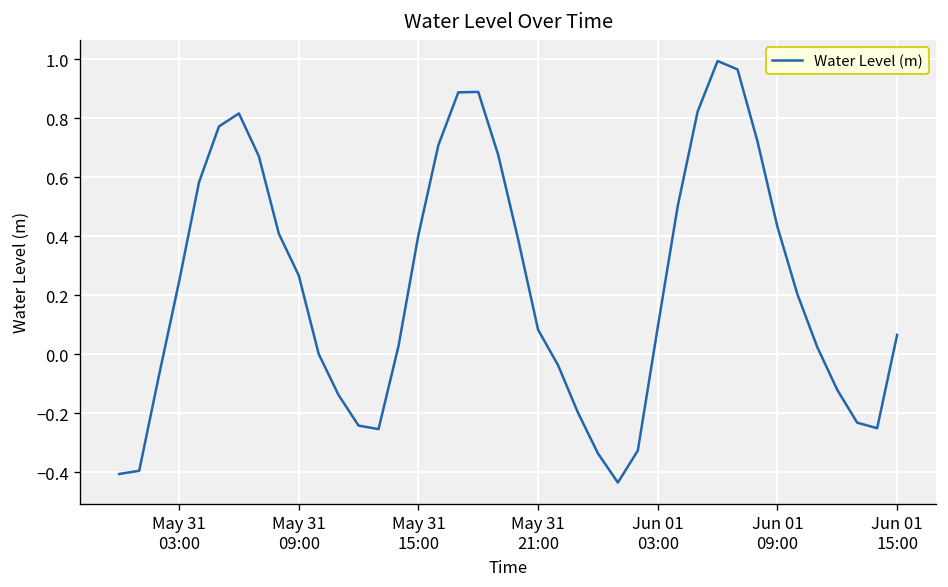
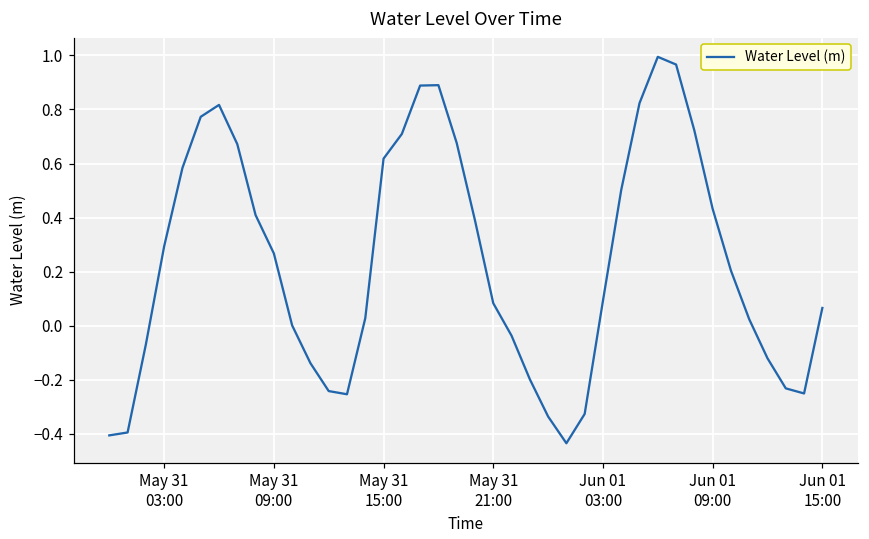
May 31 03:00: 0.25 -> 0.29
May 31 15:00: 0.40 -> 0.62
